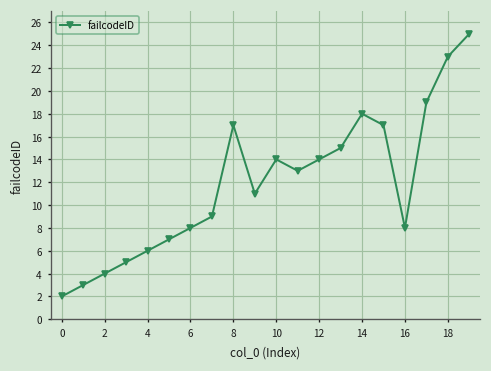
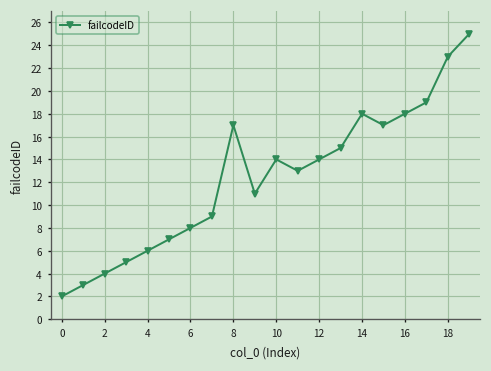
16: 8 -> 18
